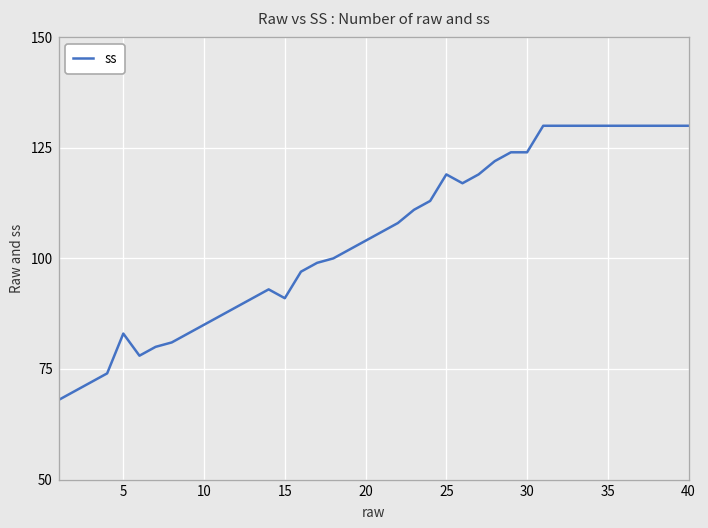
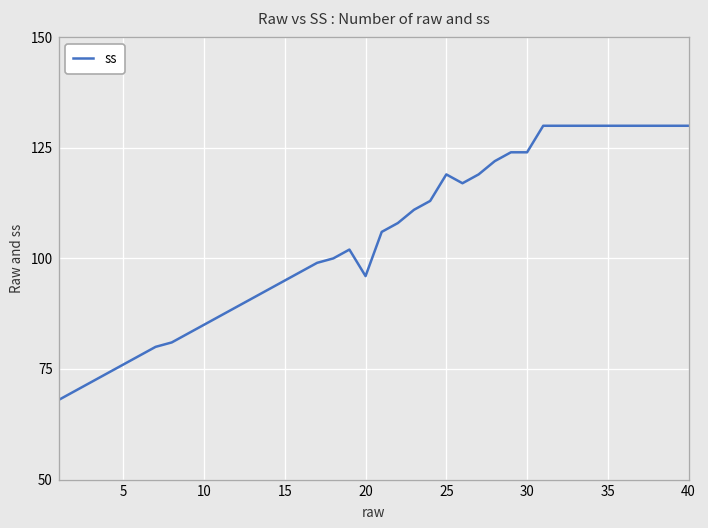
5: 83 -> 76
15: 91 -> 95
20: 104 -> 96
